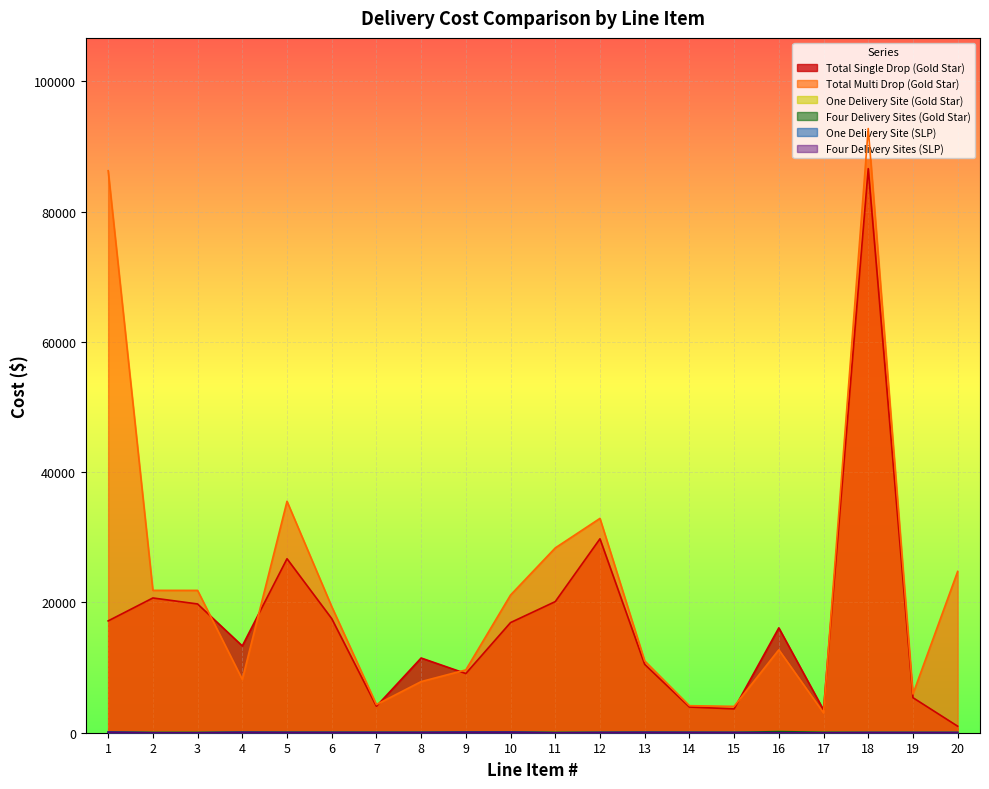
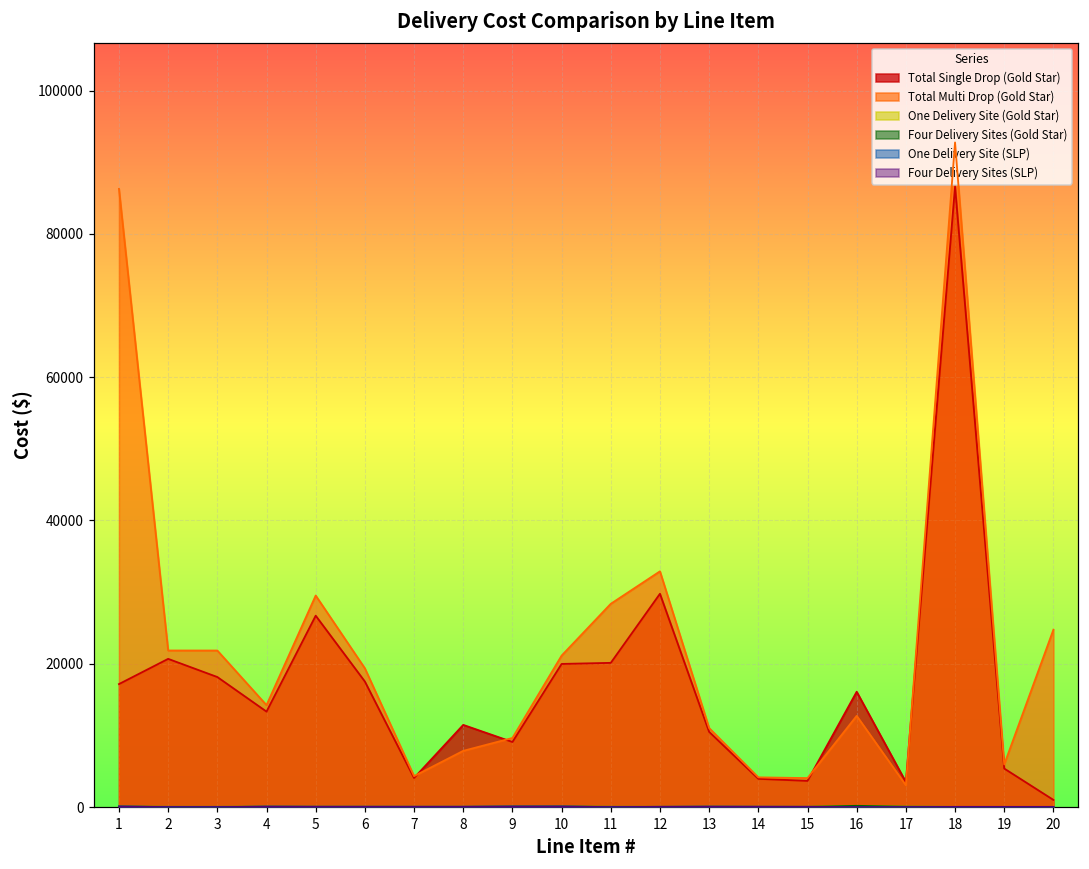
Total Single Drop (Gold Star), 3: 20000 -> 18000
Total Multi Drop (Gold Star), 4: 8000 -> 14000
Total Multi Drop (Gold Star), 5: 36000 -> 30000
Total Single Drop (Gold Star), 10: 17000 -> 20000
